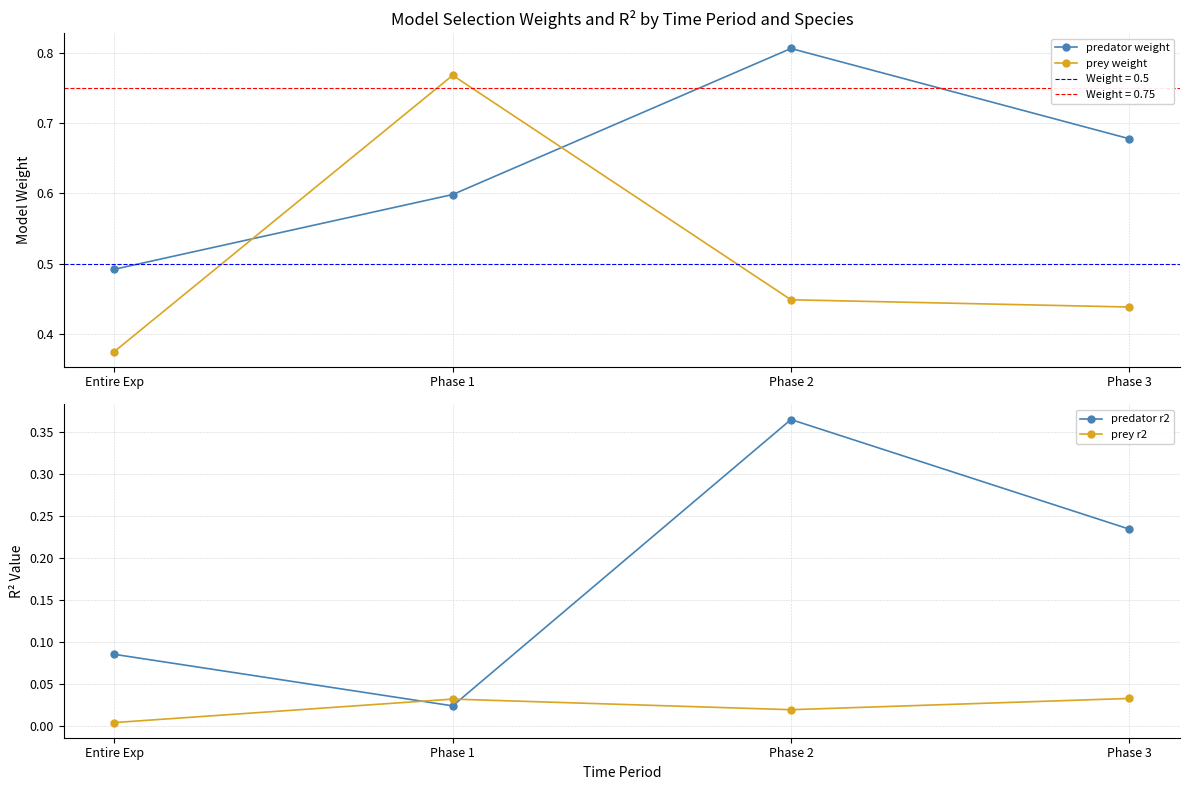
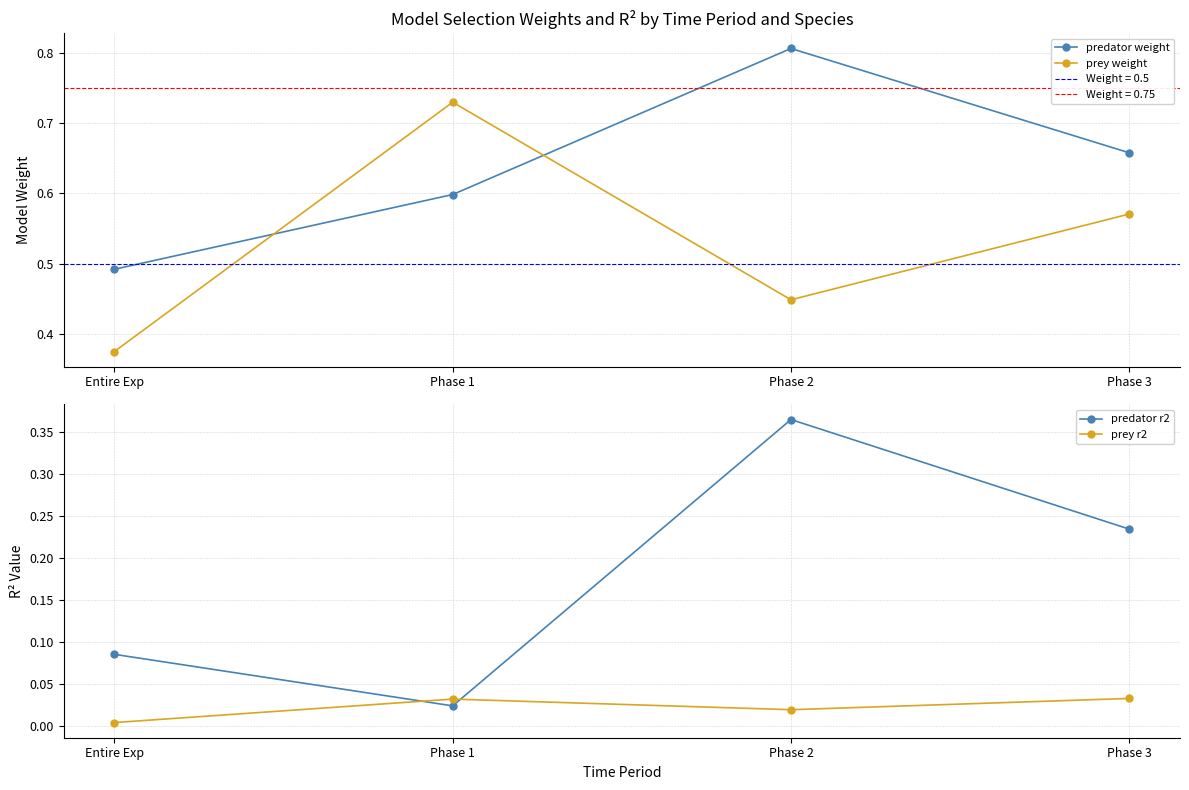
Model Selection Weights and R² by Time Period and Species, prey weight, Phase 1: 0.77 -> 0.73
Model Selection Weights and R² by Time Period and Species, predator weight, Phase 3: 0.68 -> 0.66
Model Selection Weights and R² by Time Period and Species, prey weight, Phase 3: 0.44 -> 0.57
